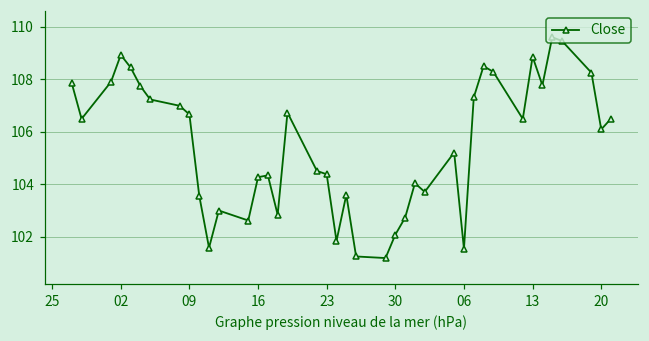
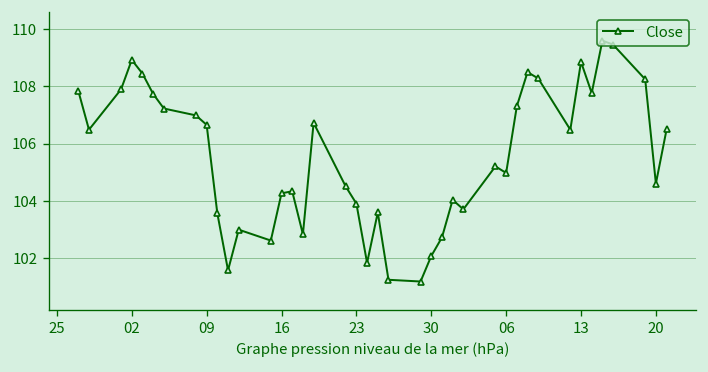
23: 104.4 -> 103.9
06: 101.5 -> 105.0
20: 106.1 -> 104.6
